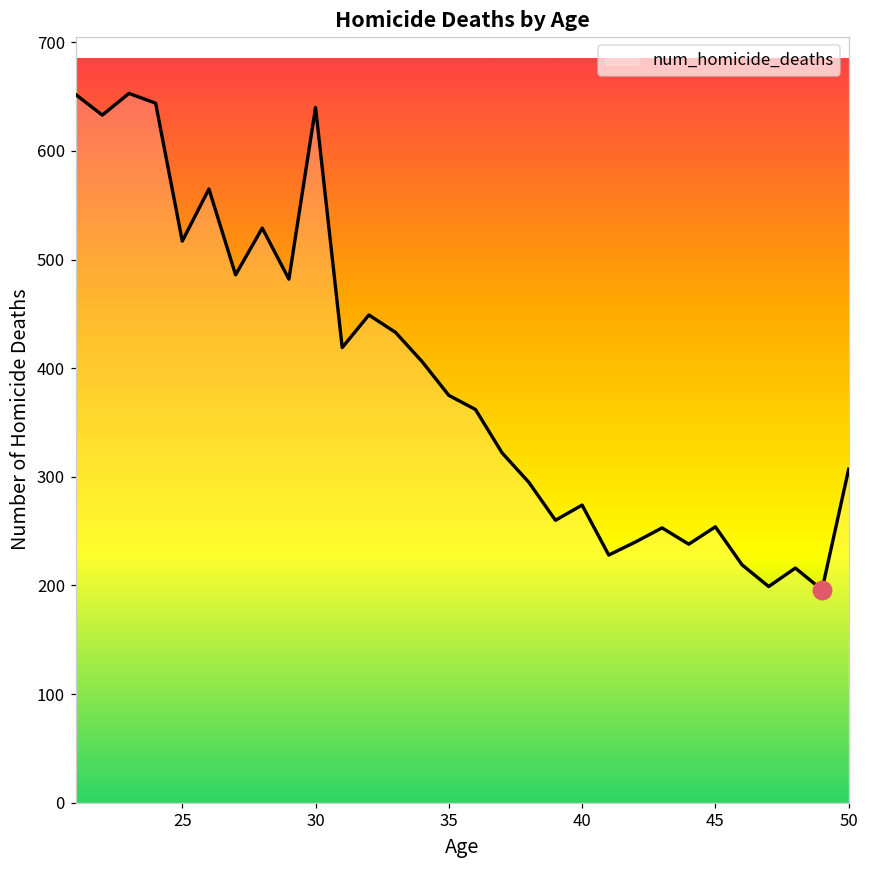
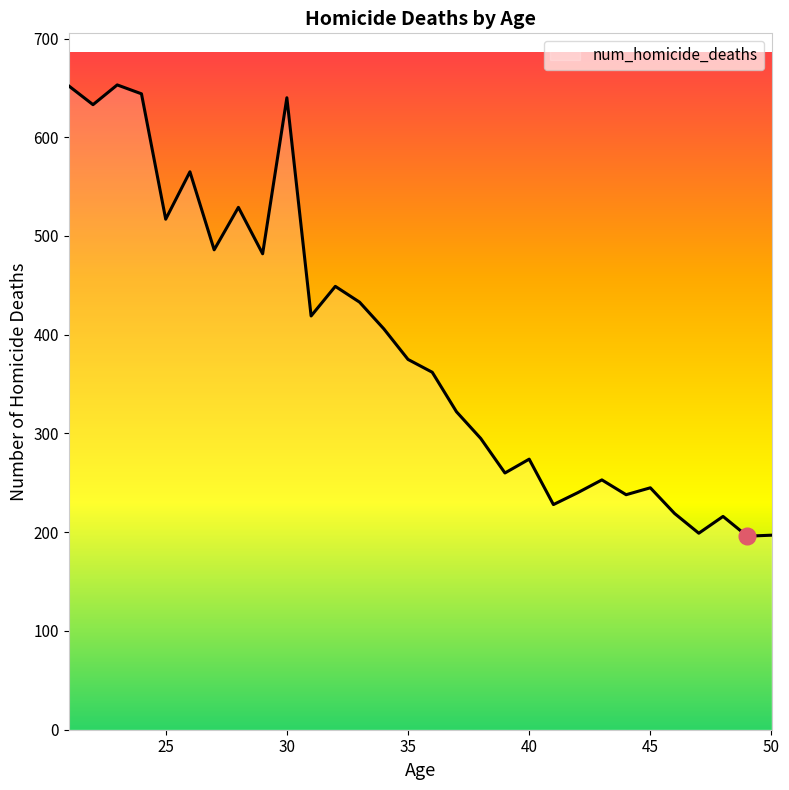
num_homicide_deaths, 45: 254 -> 245
num_homicide_deaths, 50: 310 -> 200
